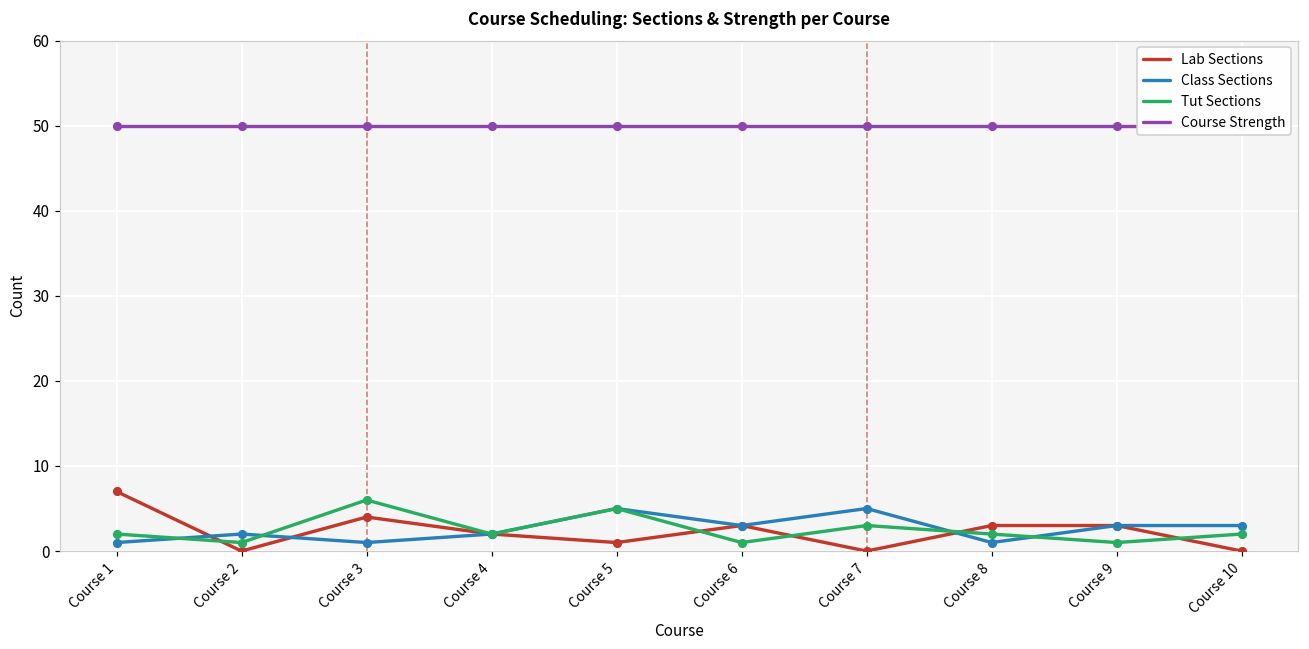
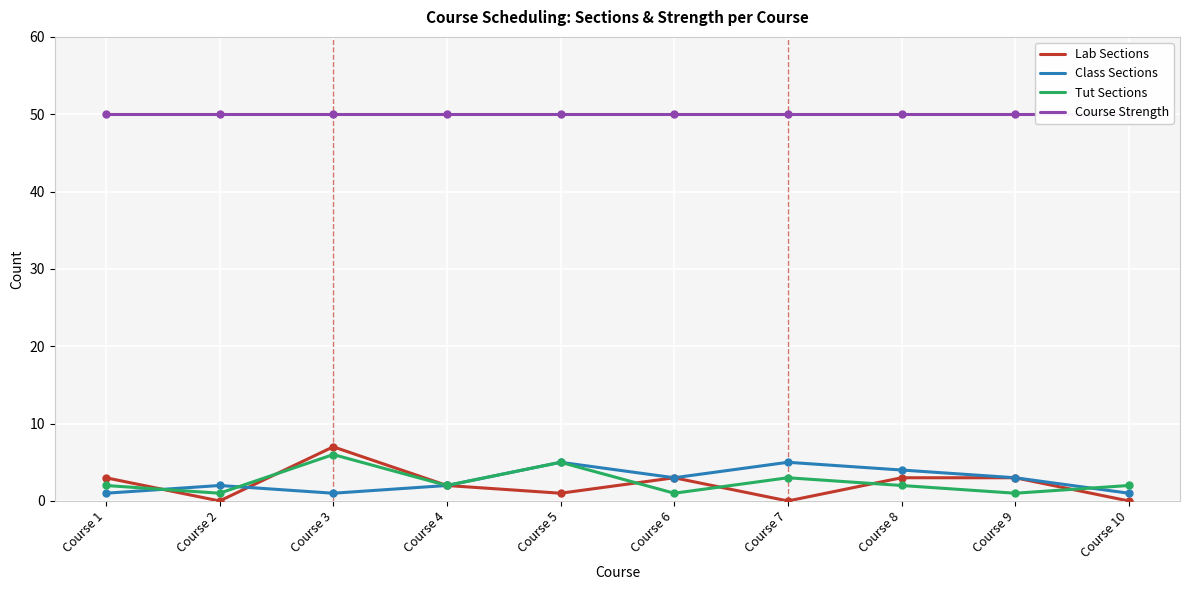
Lab Sections, Course 1: 7 -> 3
Lab Sections, Course 3: 4 -> 7
Class Sections, Course 8: 1 -> 4
Class Sections, Course 10: 3 -> 1
